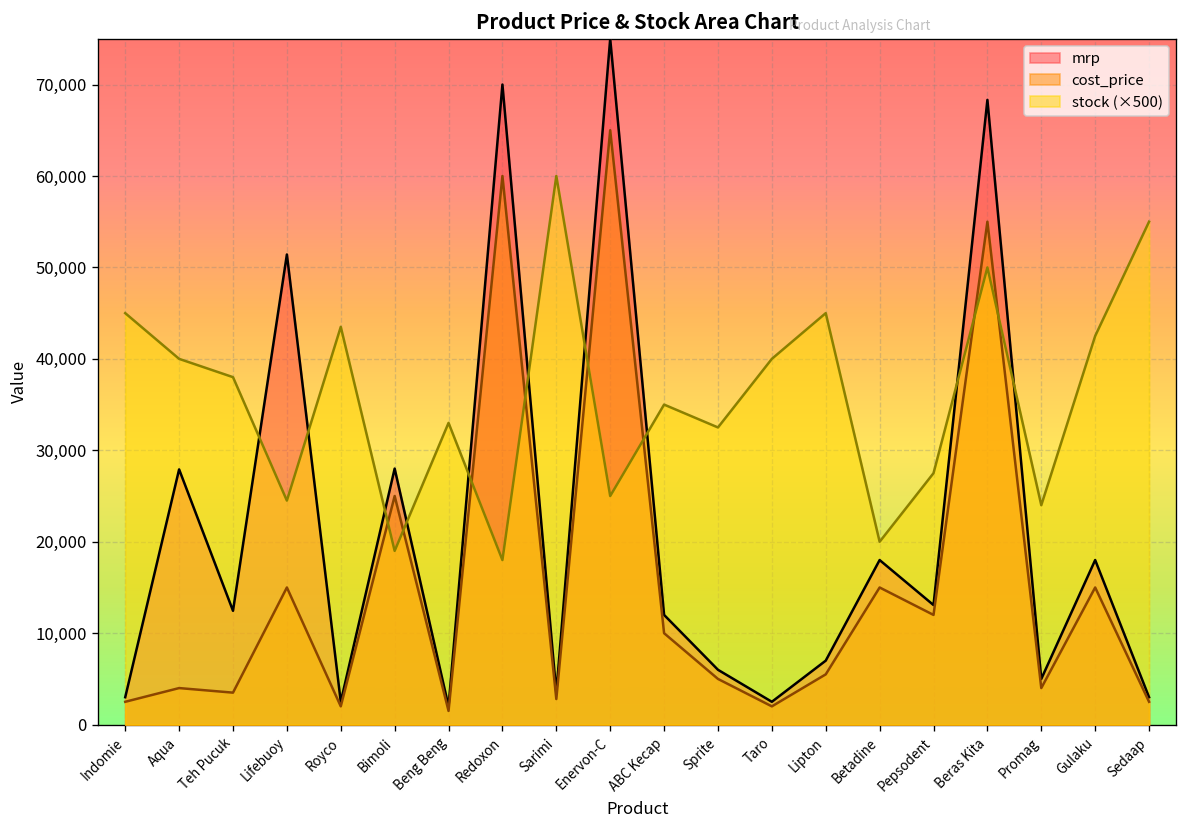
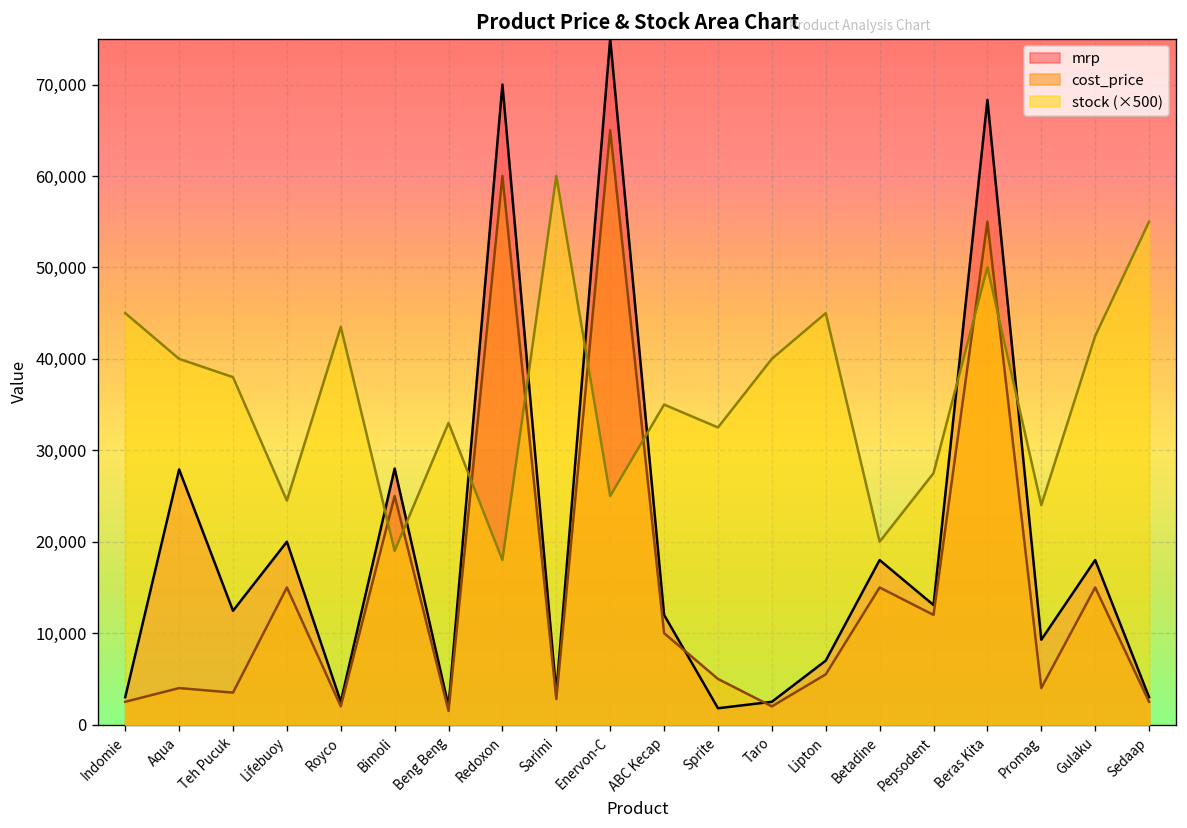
mrp, Lifebuoy: 51,000 -> 20,000
mrp, Sprite: 6,000 -> 2,000
mrp, Promag: 5,000 -> 9,000
